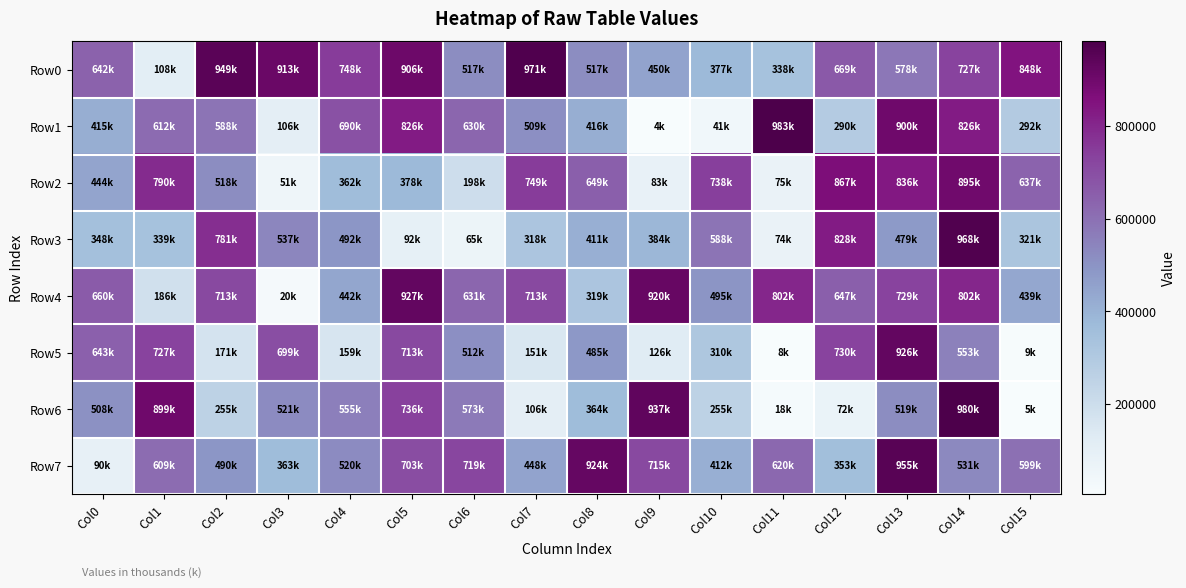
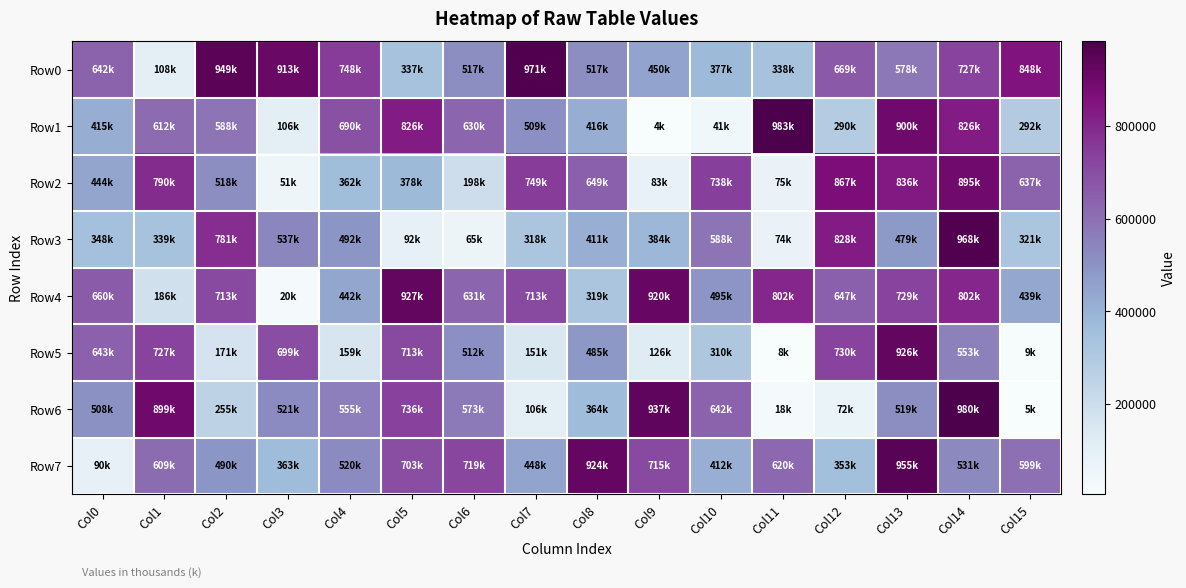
Row0, Col5: 906k -> 337k
Row6, Col10: 255k -> 642k
